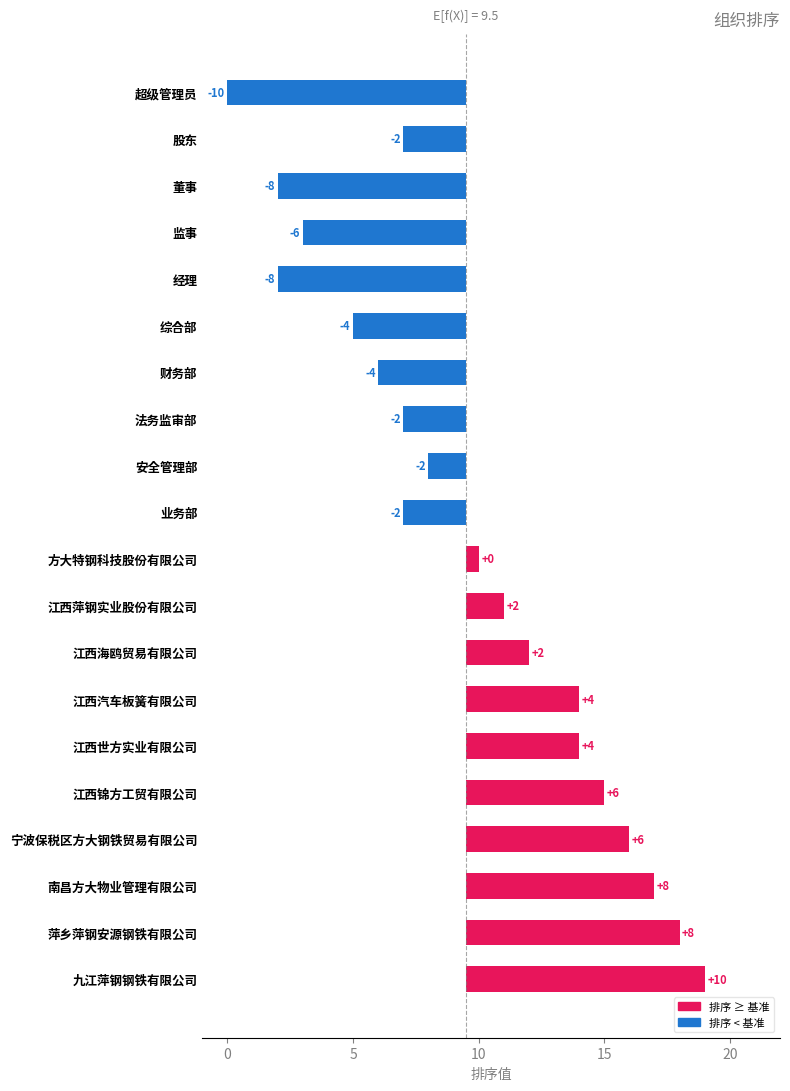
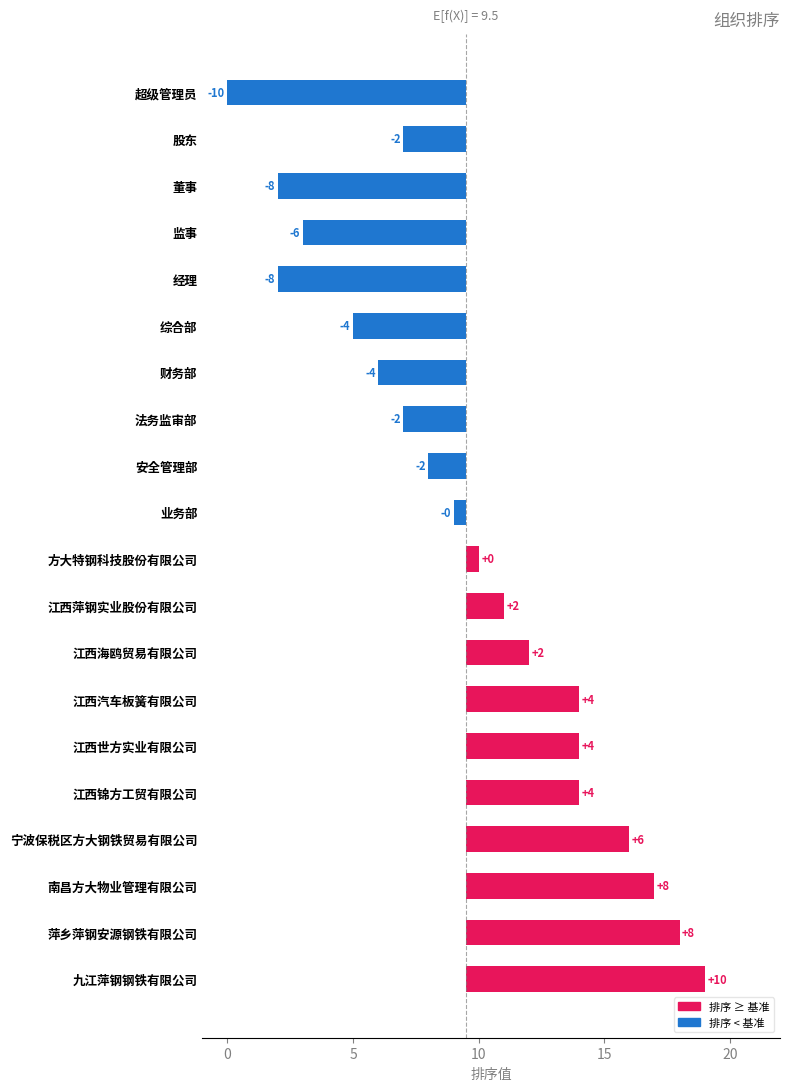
业务部: -2 -> -0
江西锦方工贸有限公司: +6 -> +4
